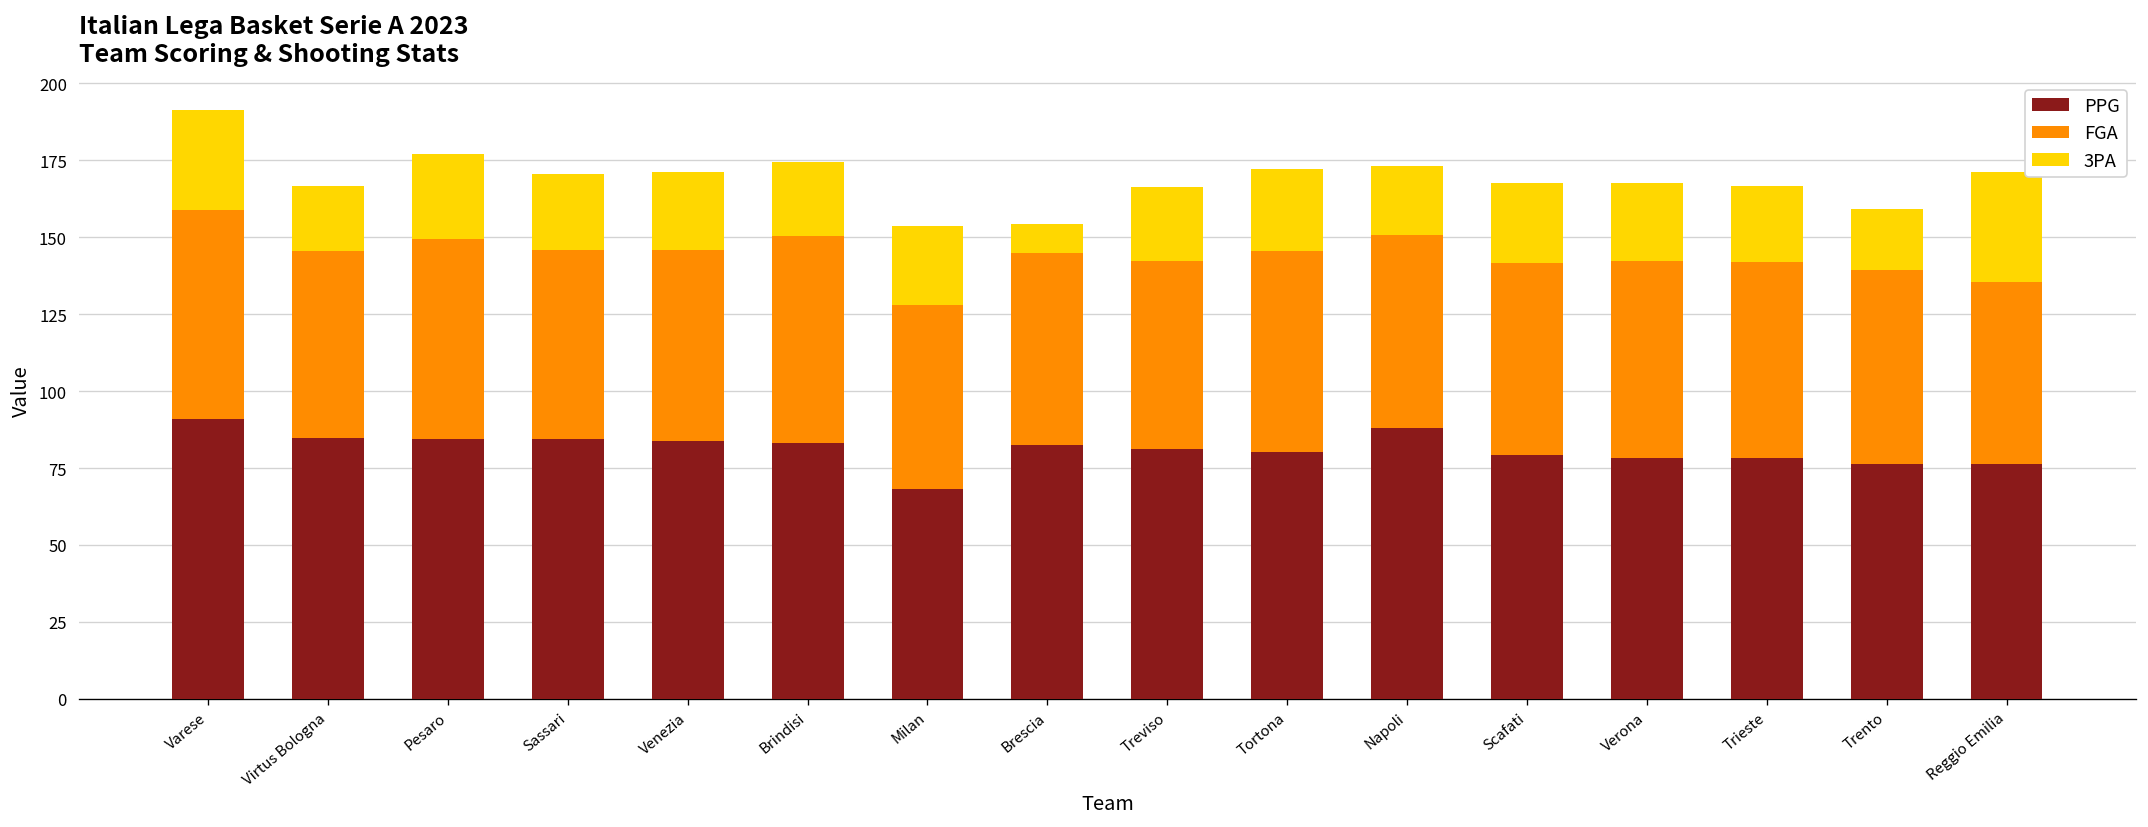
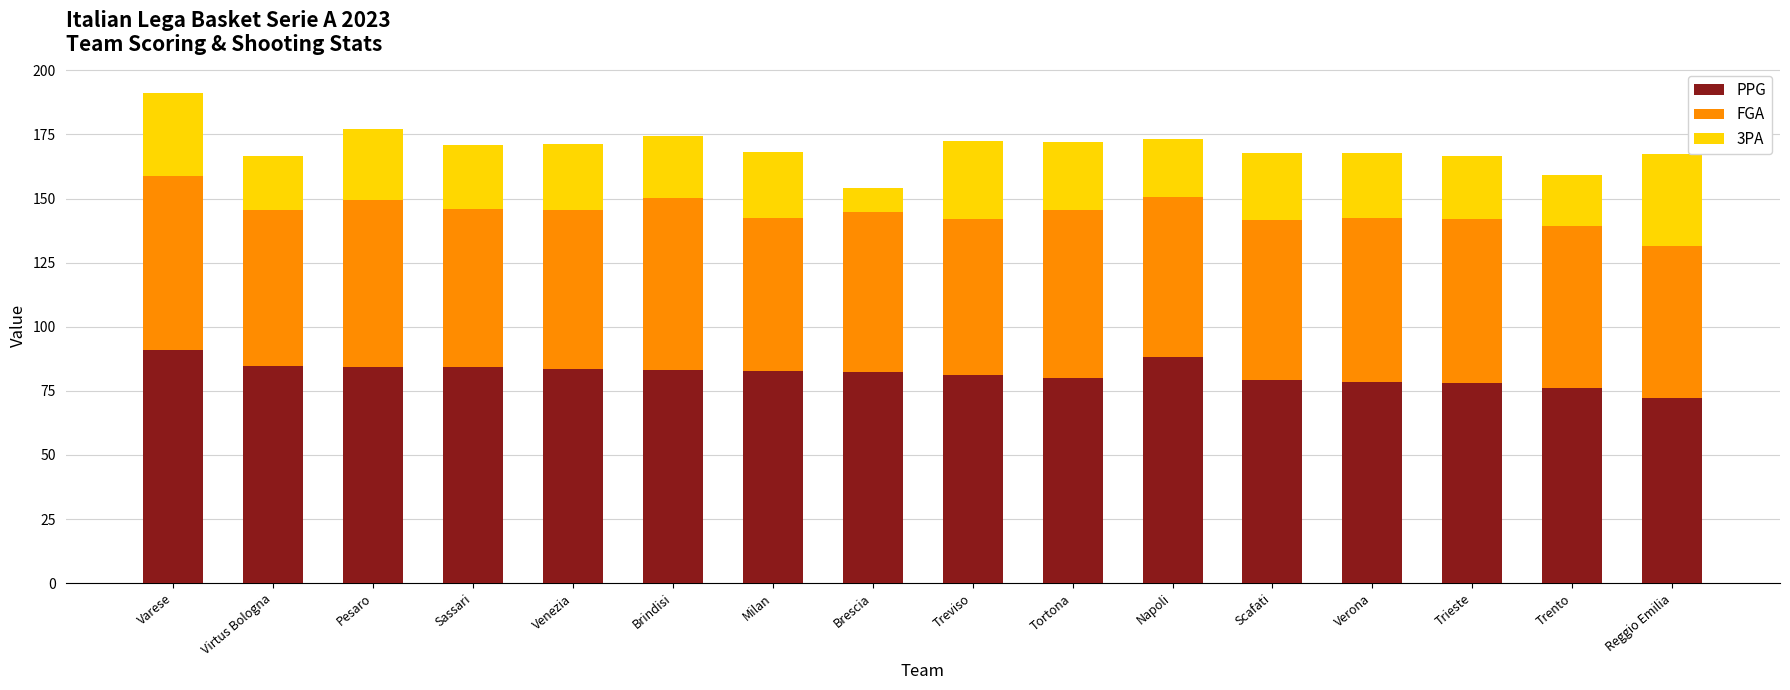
PPG, Milan: 68 -> 83
3PA, Treviso: 24 -> 30
PPG, Reggio Emilia: 76 -> 72
